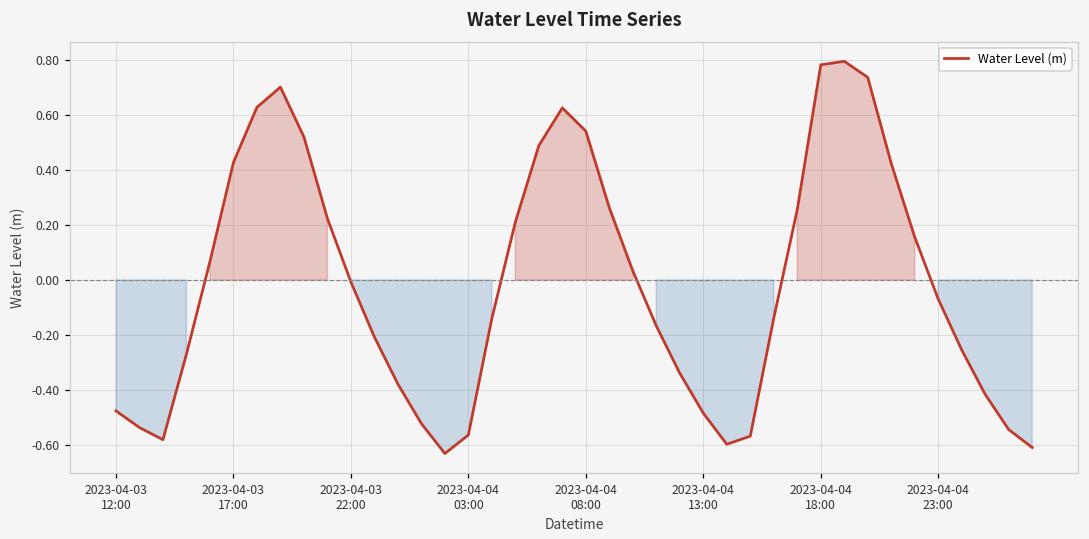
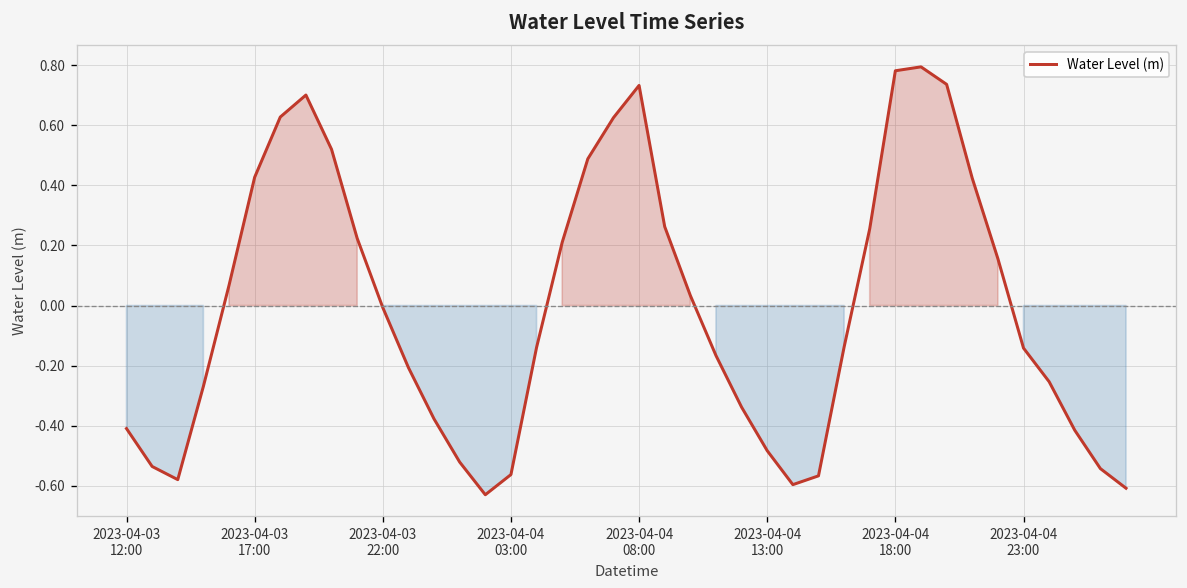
2023-04-03 12:00: -0.47 -> -0.41
2023-04-04 08:00: 0.54 -> 0.73
2023-04-04 23:00: -0.07 -> -0.14
